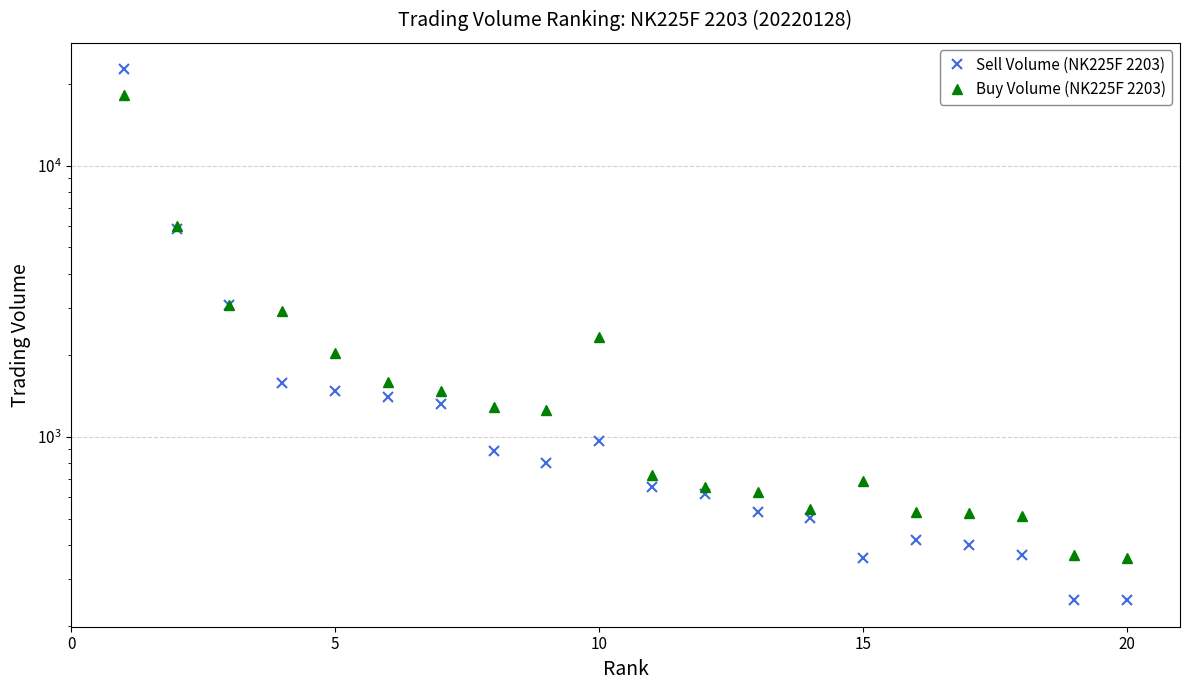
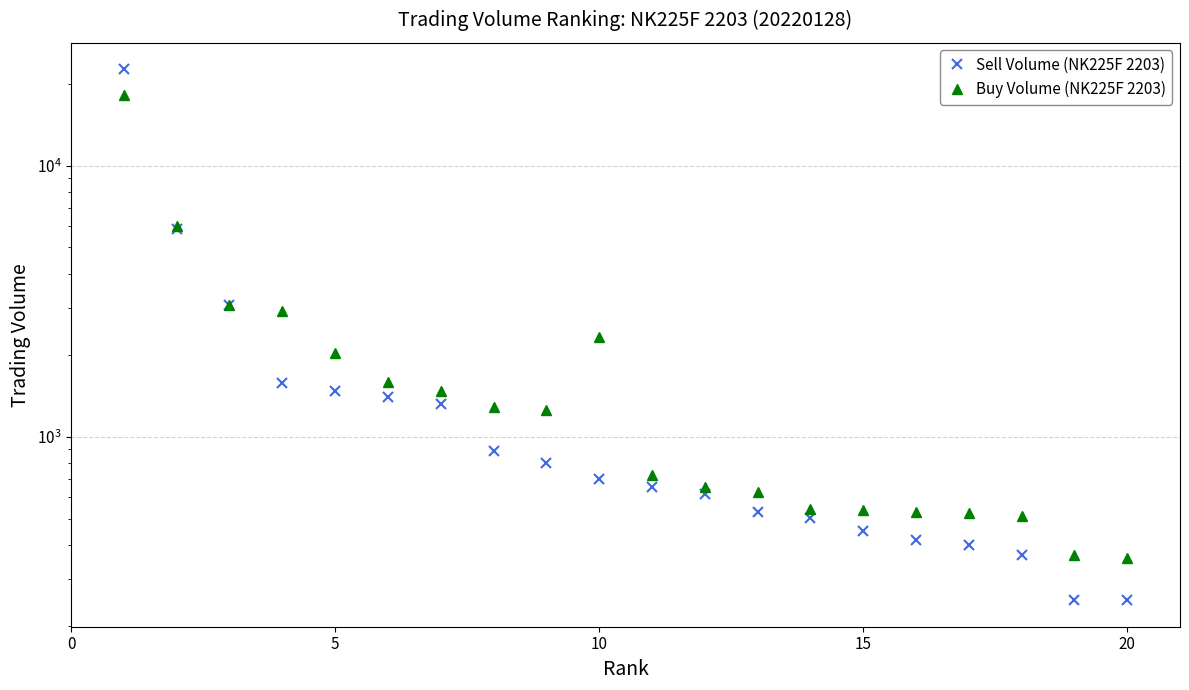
Sell Volume (NK225F 2203), 10: 970 -> 700
Sell Volume (NK225F 2203), 15: 360 -> 450
Buy Volume (NK225F 2203), 15: 690 -> 540
